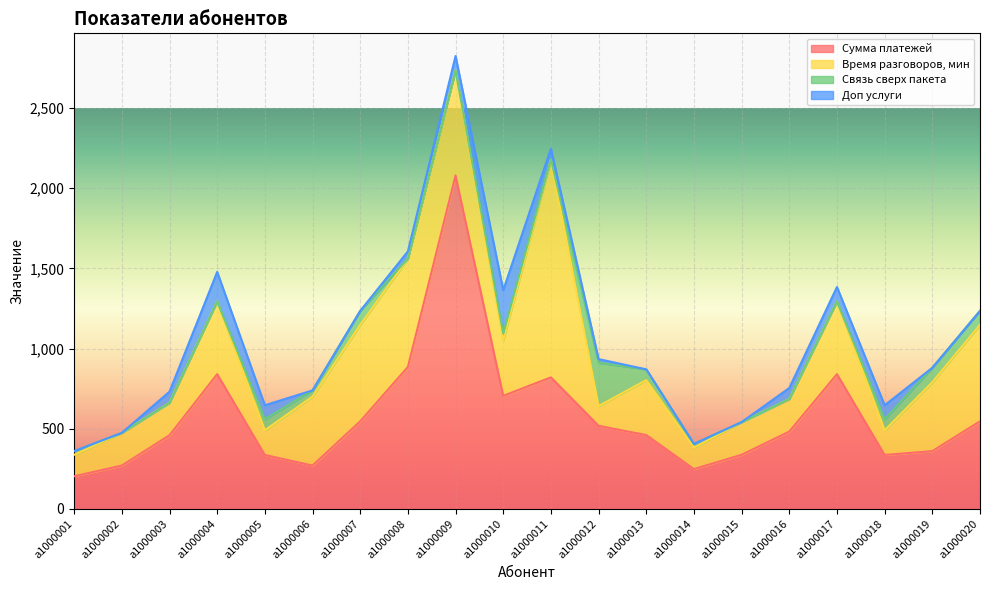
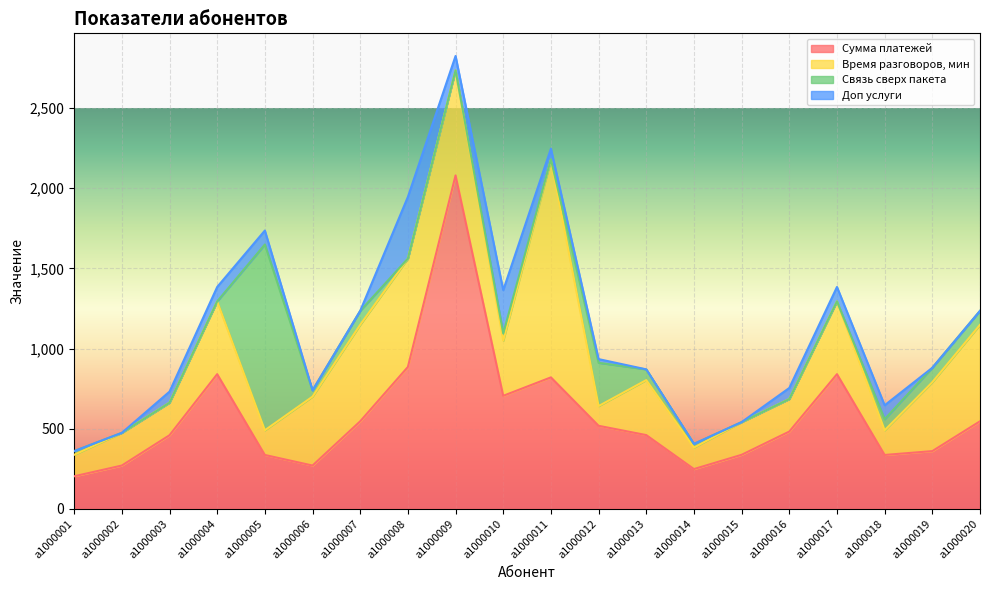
Доп услуги, a1000004: 180 -> 90
Связь сверх пакета, a1000005: 70 -> 1,160
Доп услуги, a1000008: 50 -> 390
